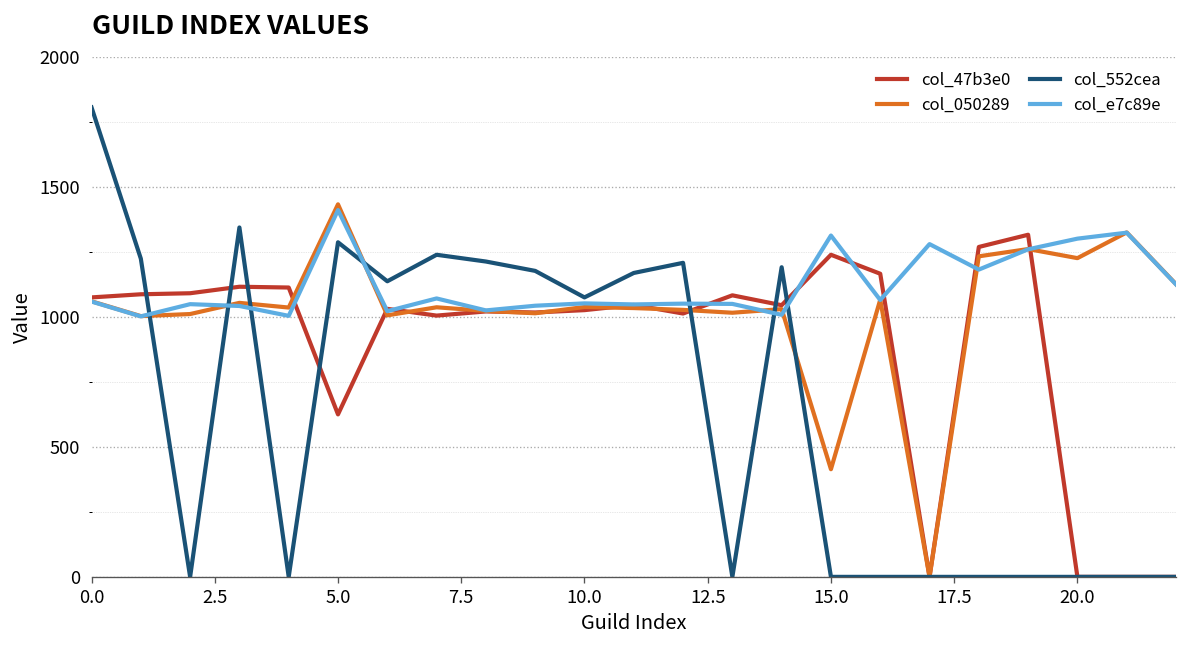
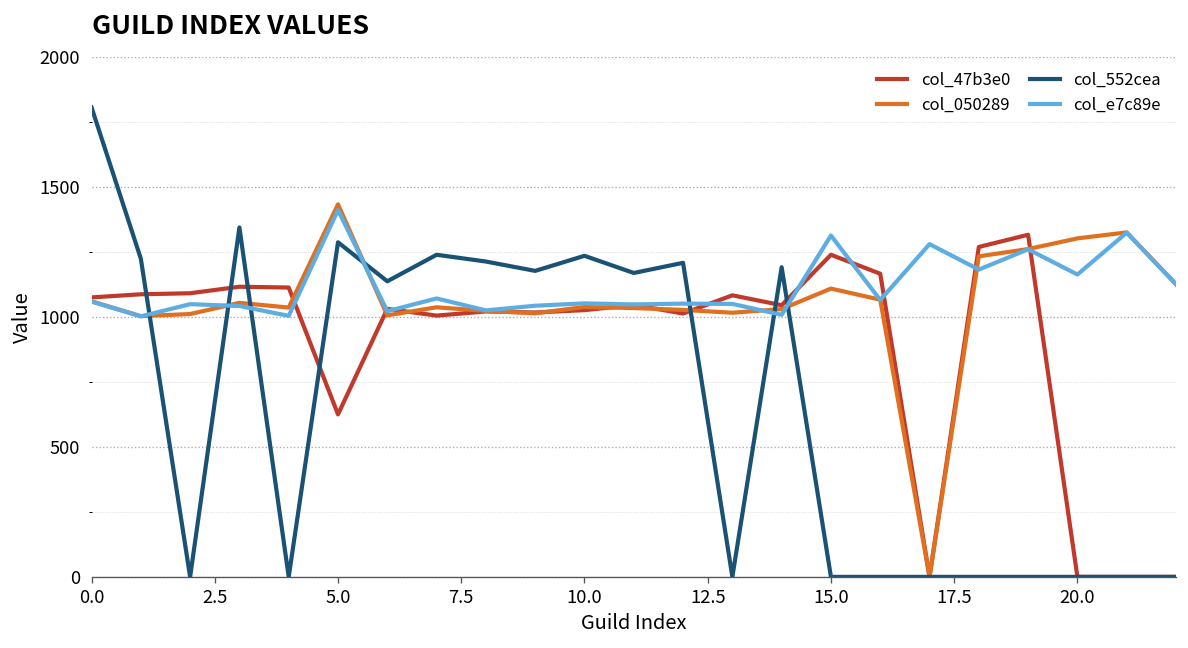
col_552cea, 10.0: 1080 -> 1240
col_050289, 15.0: 410 -> 1110
col_050289, 20.0: 1230 -> 1300
col_e7c89e, 20.0: 1300 -> 1160
